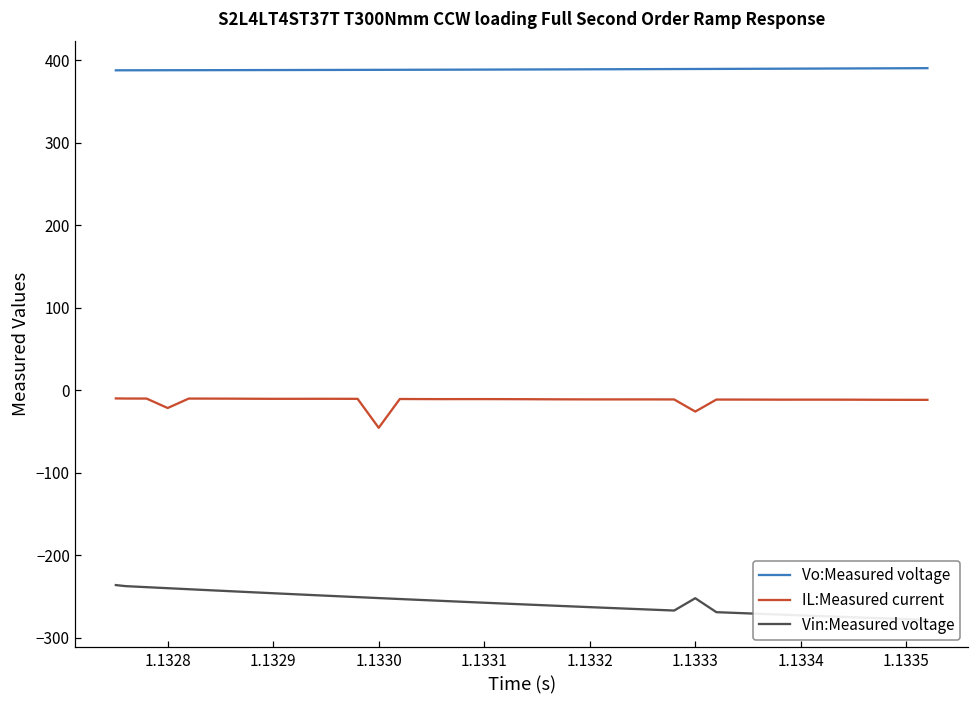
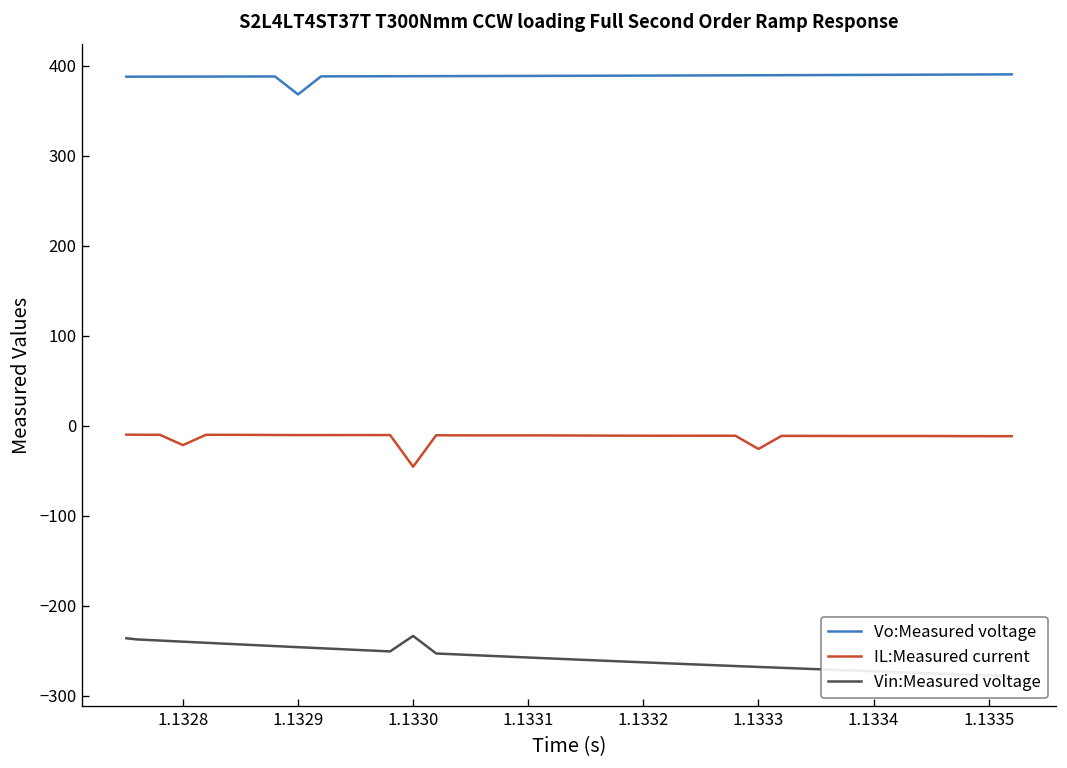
Vo:Measured voltage, 1.1329: 390 -> 370
Vin:Measured voltage, 1.1330: -250 -> -230
Vin:Measured voltage, 1.1333: -250 -> -270
